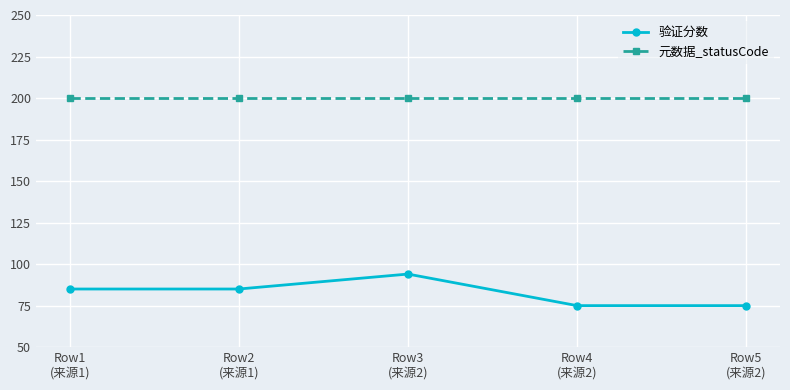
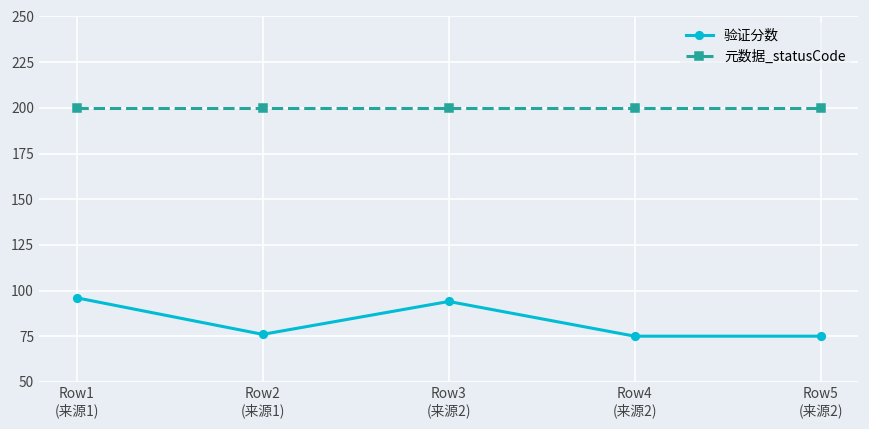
验证分数, Row1 (来源1): 85 -> 96
验证分数, Row2 (来源1): 85 -> 76
